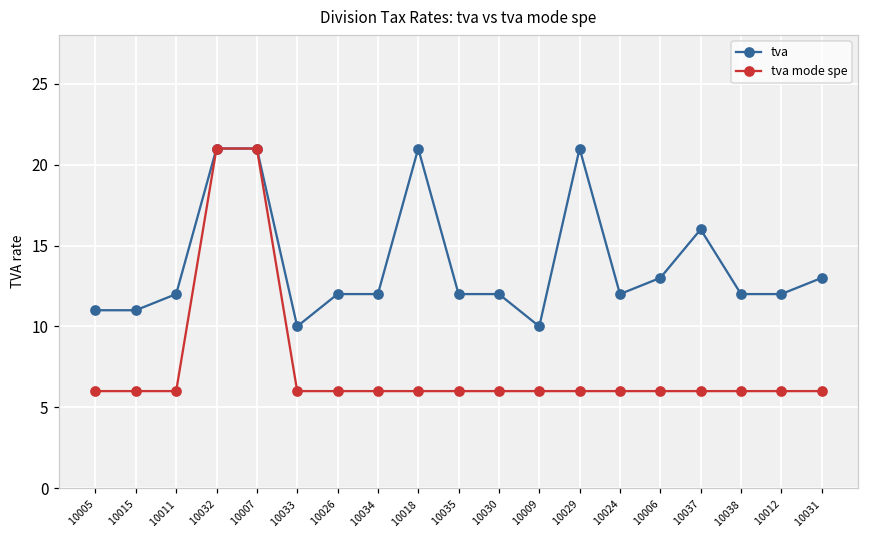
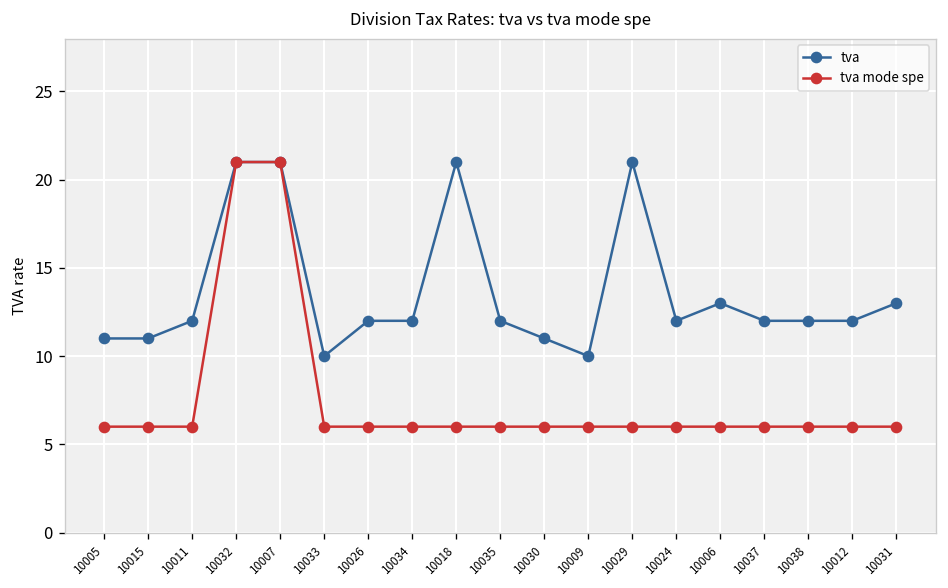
tva, 10030: 12 -> 11
tva, 10037: 16 -> 12
